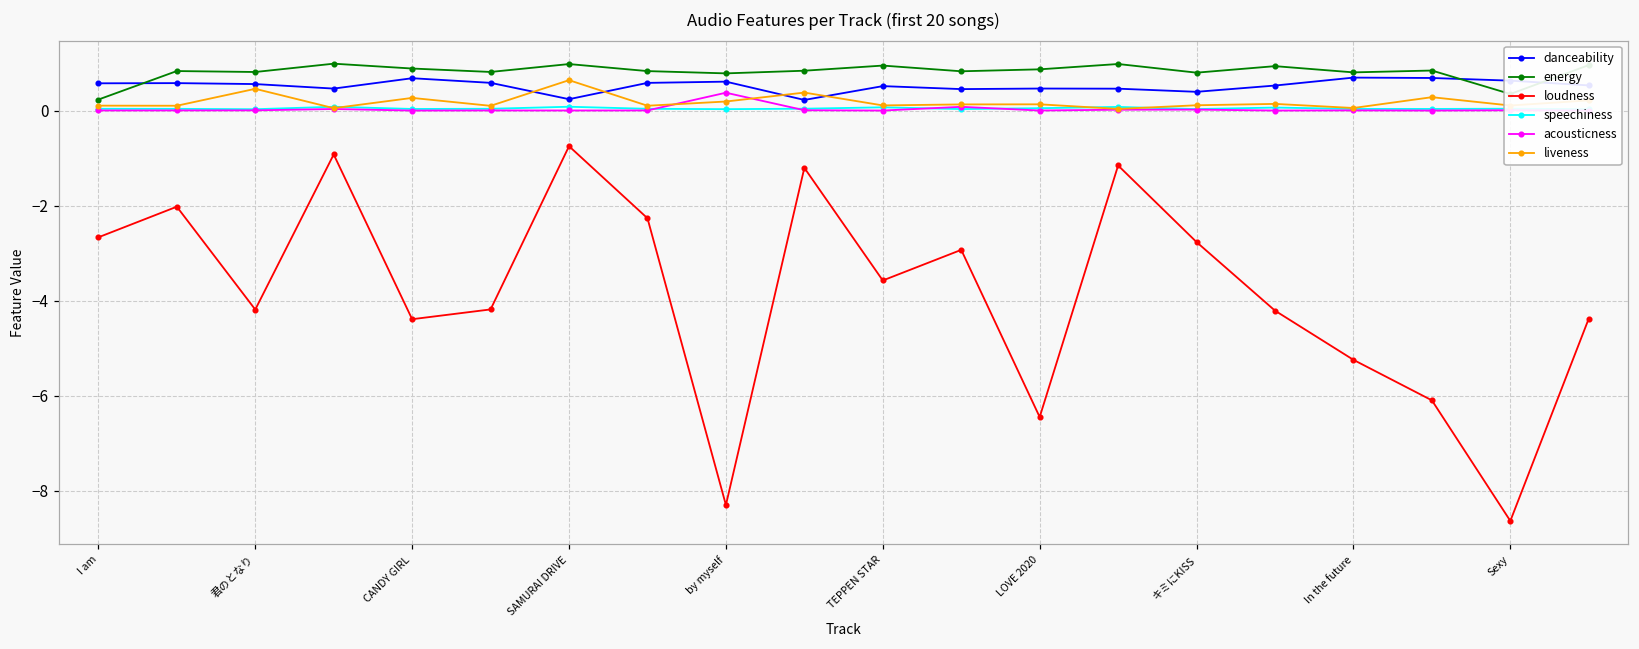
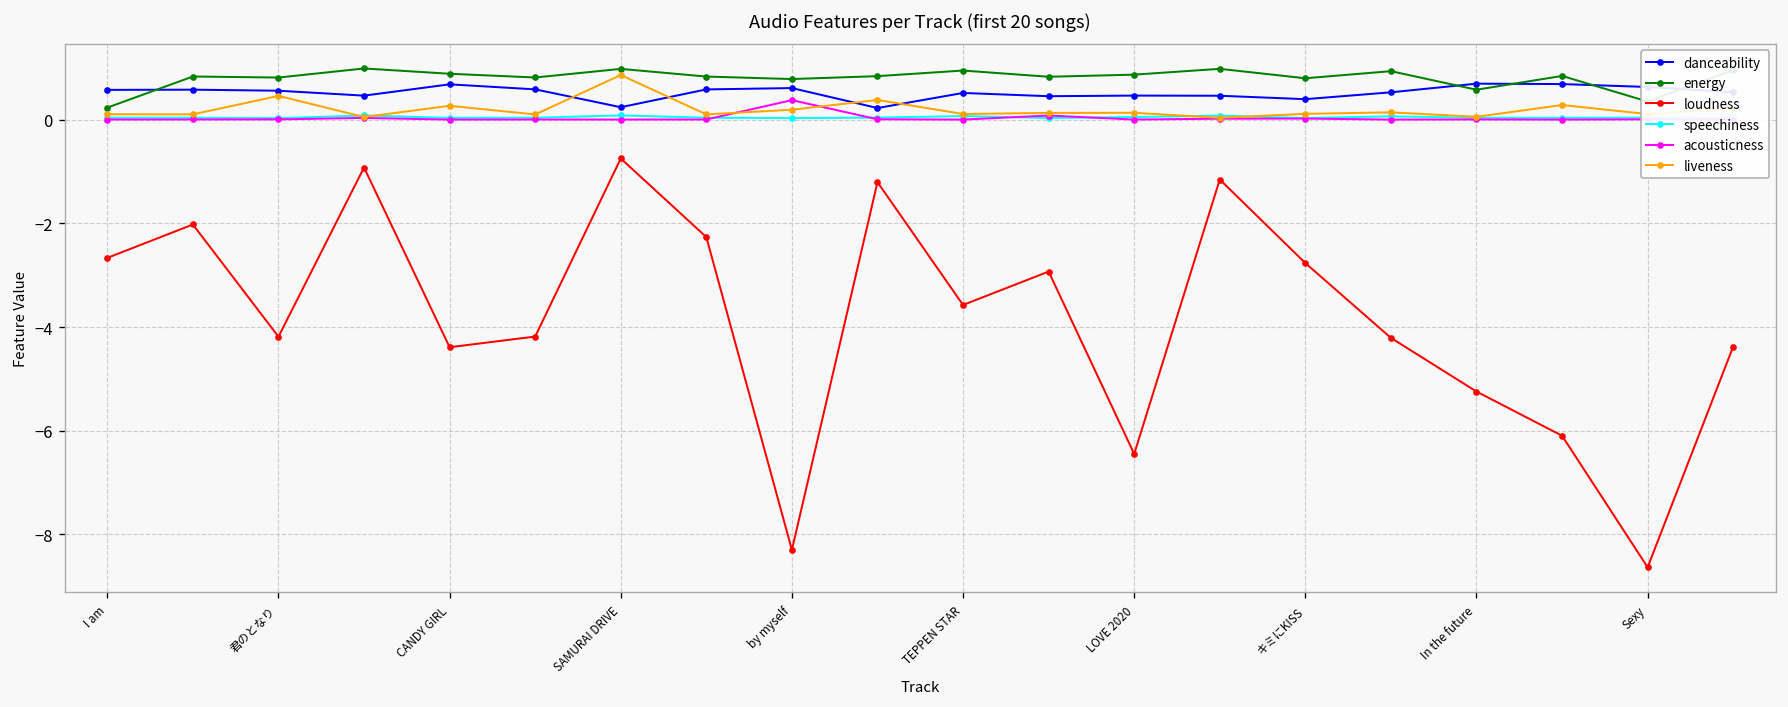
liveness, SAMURAI DRIVE: 0.6 -> 0.9
energy, In the future: 0.8 -> 0.6
